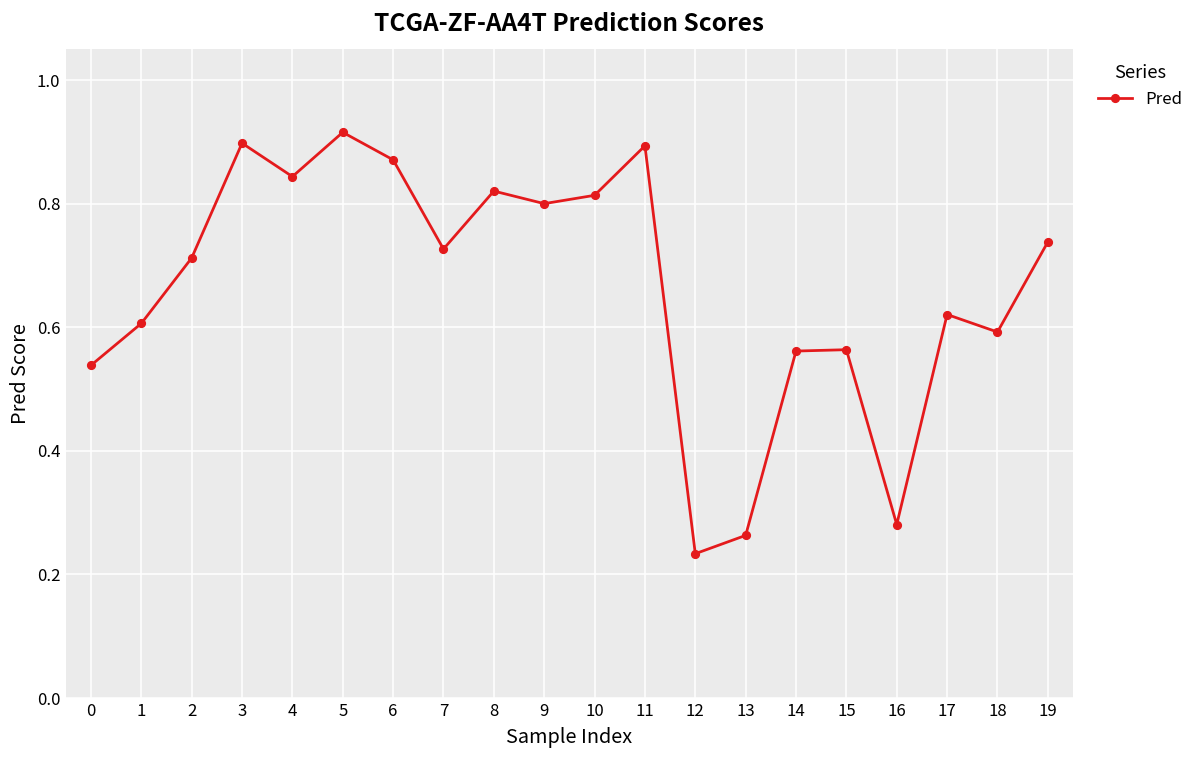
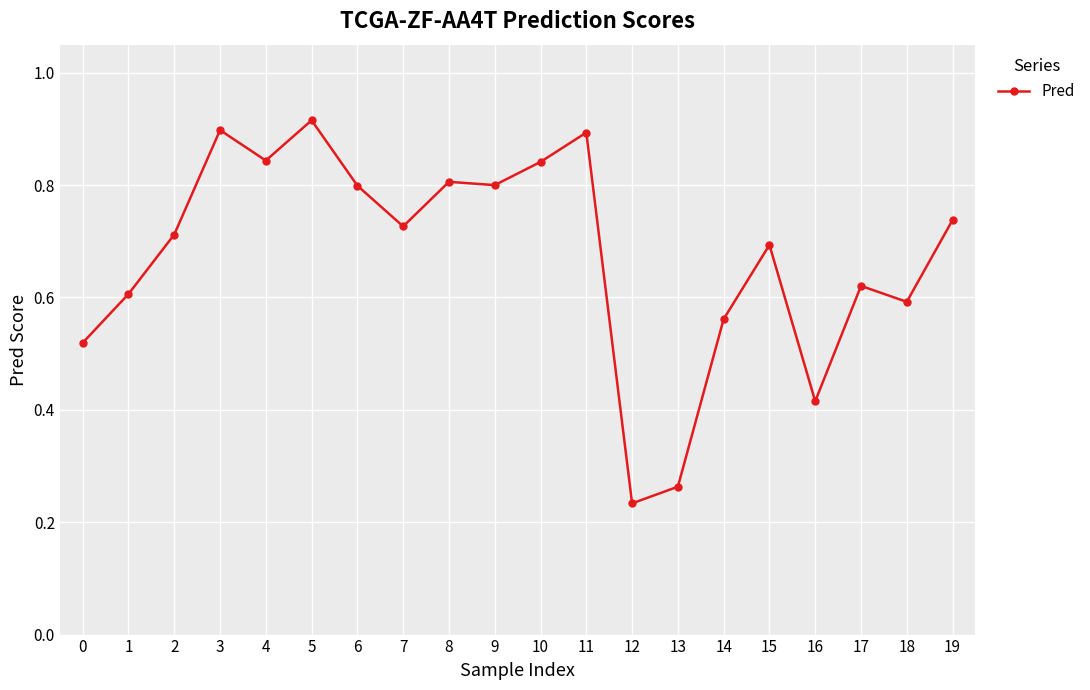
0: 0.54 -> 0.52
6: 0.87 -> 0.80
8: 0.82 -> 0.81
10: 0.81 -> 0.84
15: 0.56 -> 0.69
16: 0.28 -> 0.42
